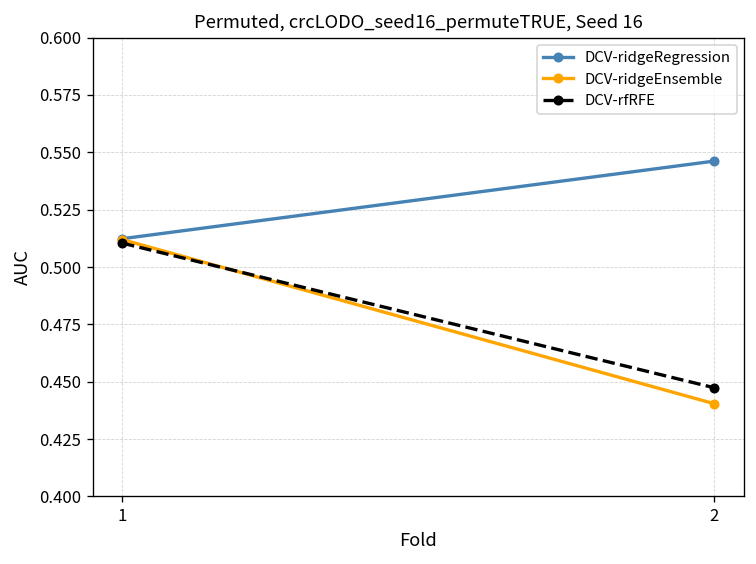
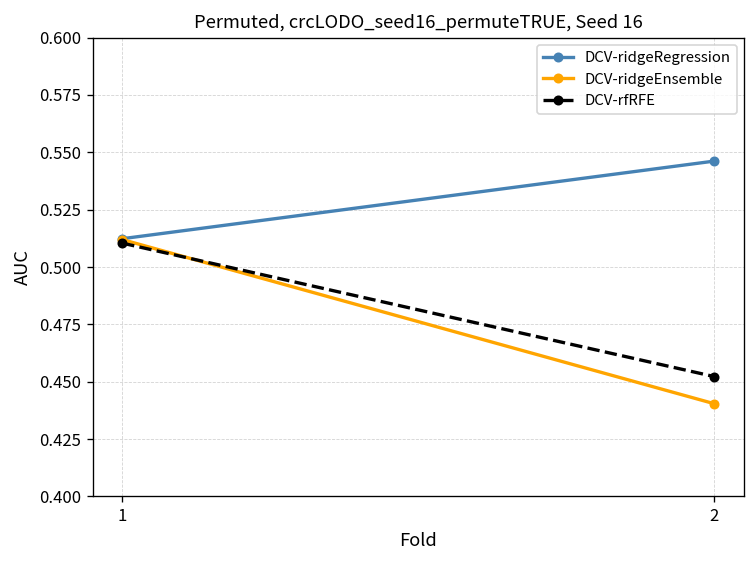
DCV-rfRFE, 2: 0.447 -> 0.452
